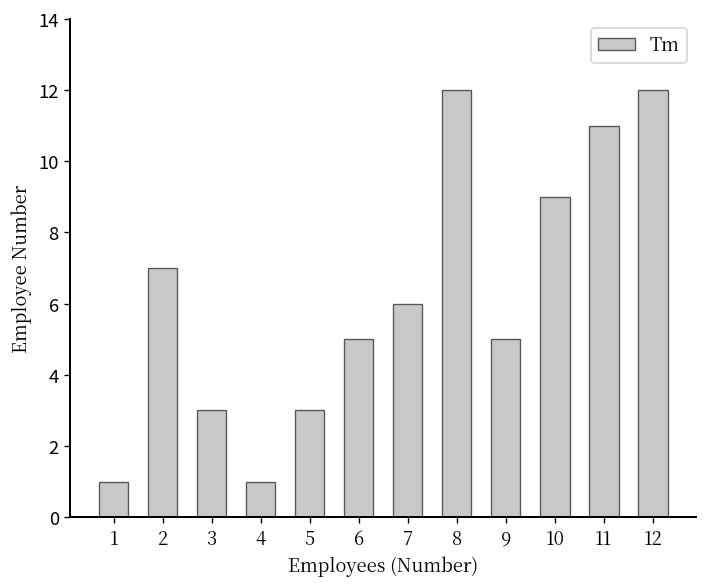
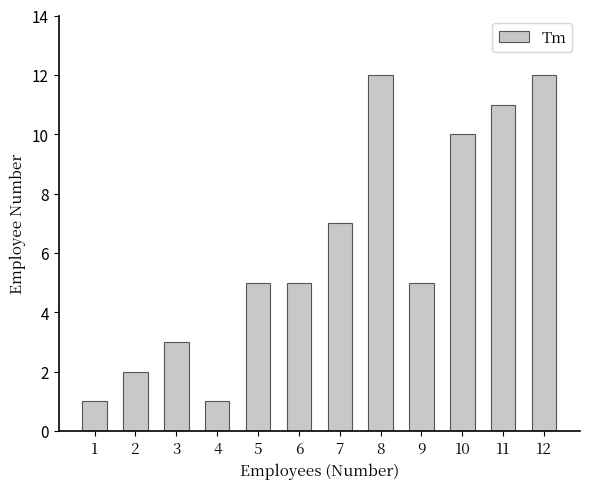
2: 7 -> 2
5: 3 -> 5
7: 6 -> 7
10: 9 -> 10
